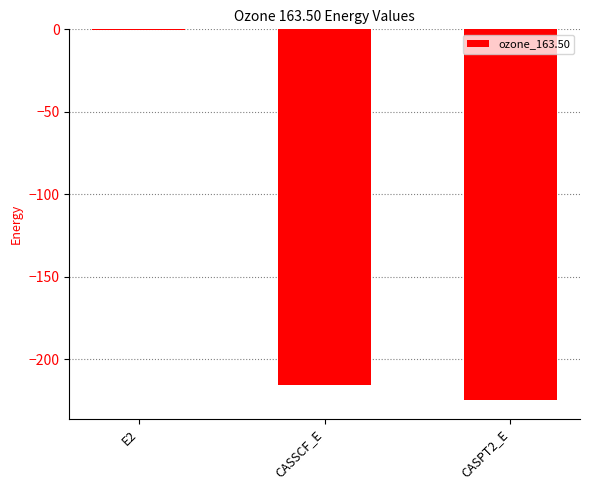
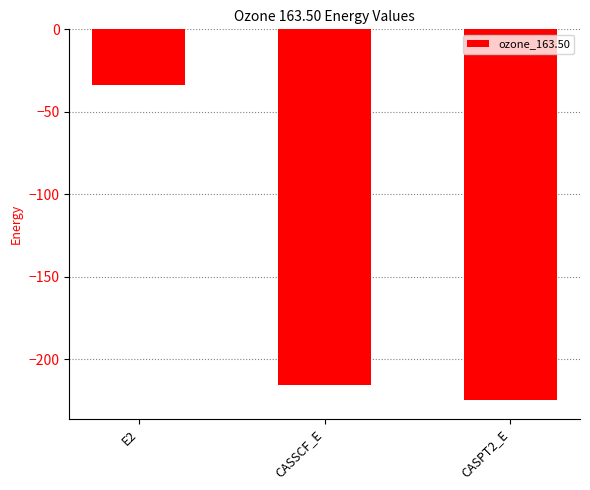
E2: -1 -> -34
